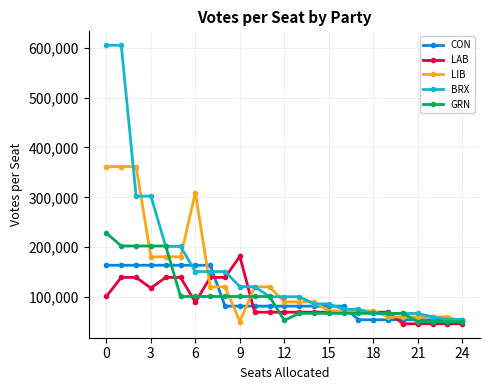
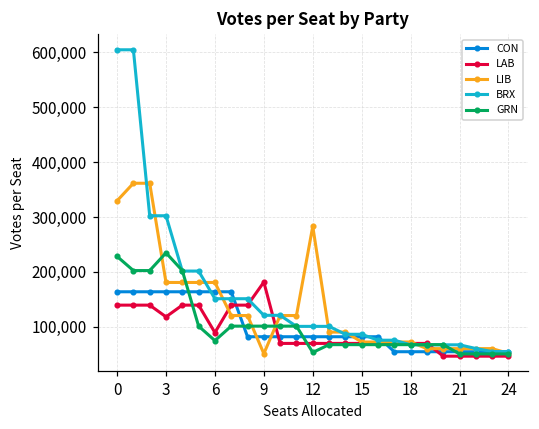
LAB, 0: 100,000 -> 140,000
LIB, 0: 360,000 -> 330,000
GRN, 3: 200,000 -> 230,000
LIB, 6: 310,000 -> 180,000
GRN, 6: 100,000 -> 70,000
LIB, 12: 90,000 -> 280,000
